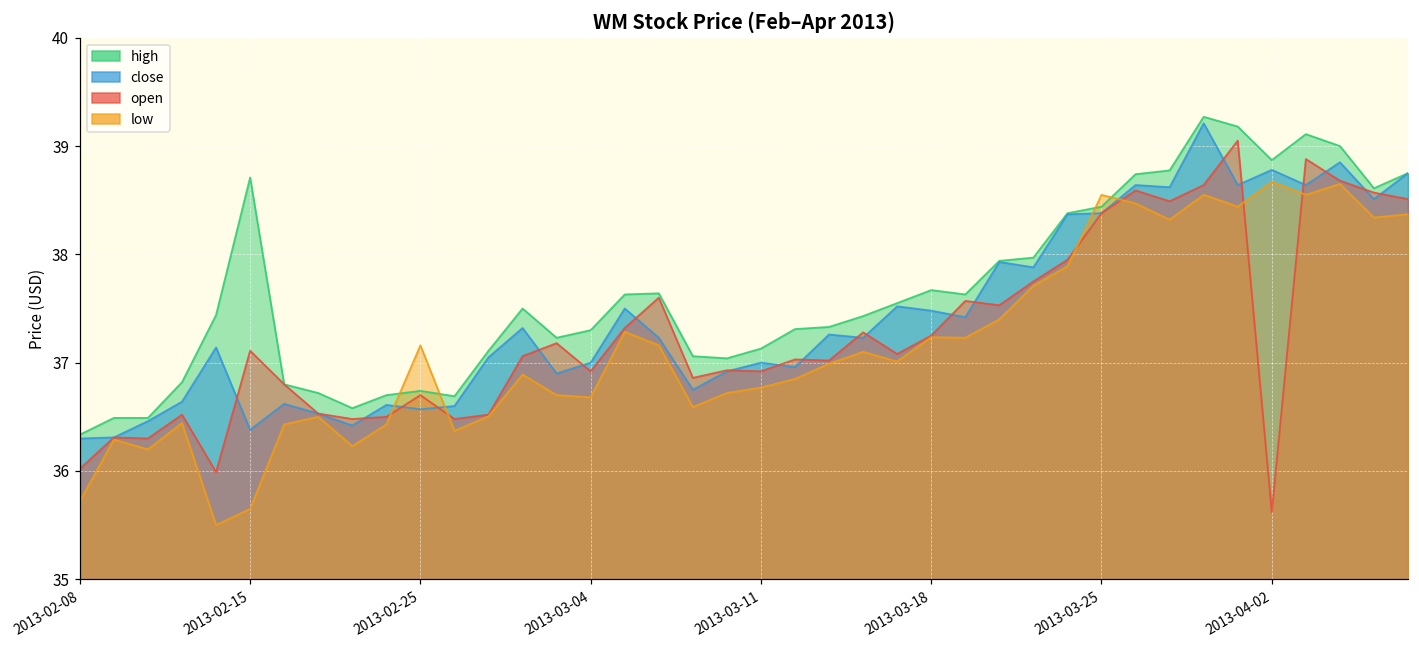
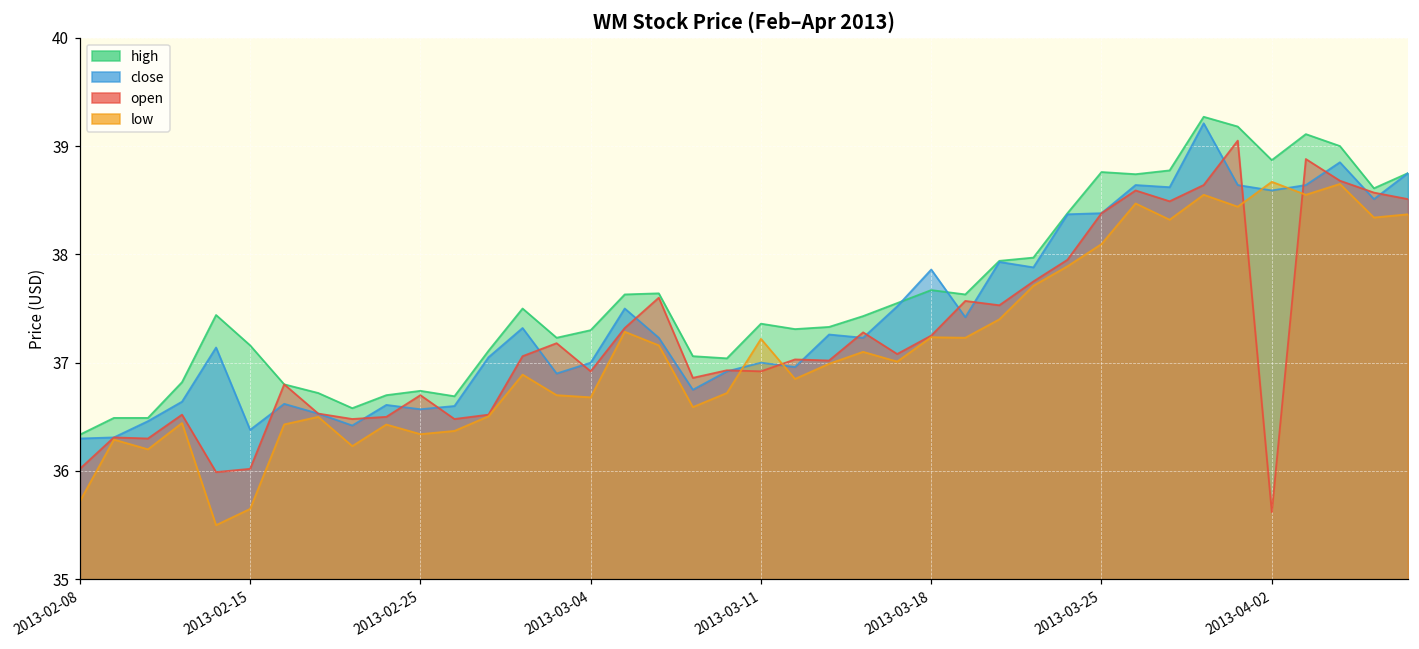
high, 2013-02-15: 38.7 -> 37.2
open, 2013-02-15: 37.1 -> 36.0
low, 2013-02-25: 37.2 -> 36.3
high, 2013-03-11: 37.1 -> 37.4
low, 2013-03-11: 36.8 -> 37.2
close, 2013-03-18: 37.5 -> 37.9
high, 2013-03-25: 38.4 -> 38.8
low, 2013-03-25: 38.5 -> 38.1
close, 2013-04-02: 38.8 -> 38.6
